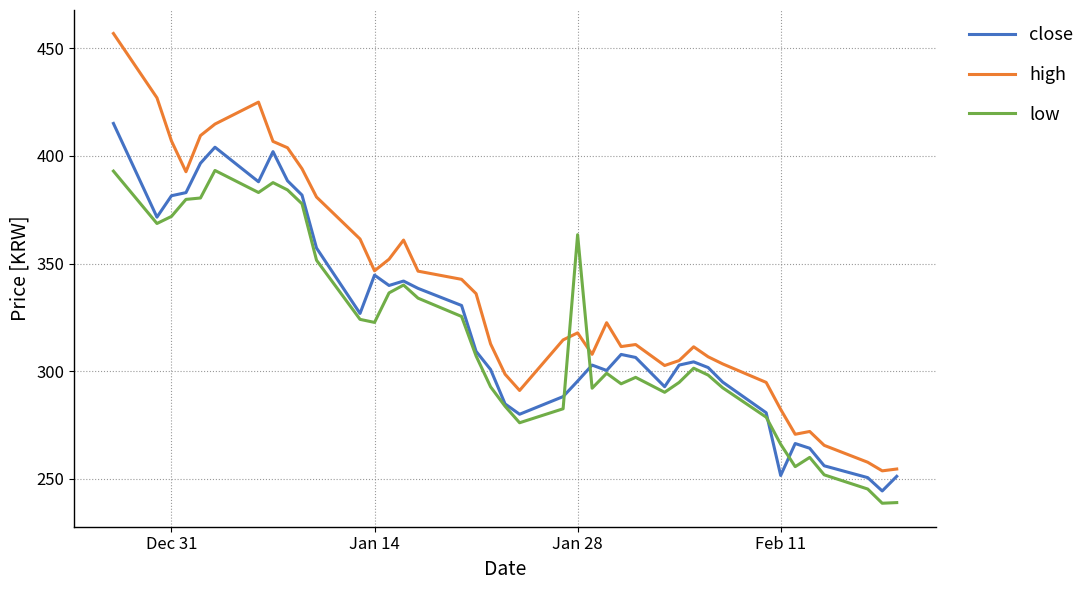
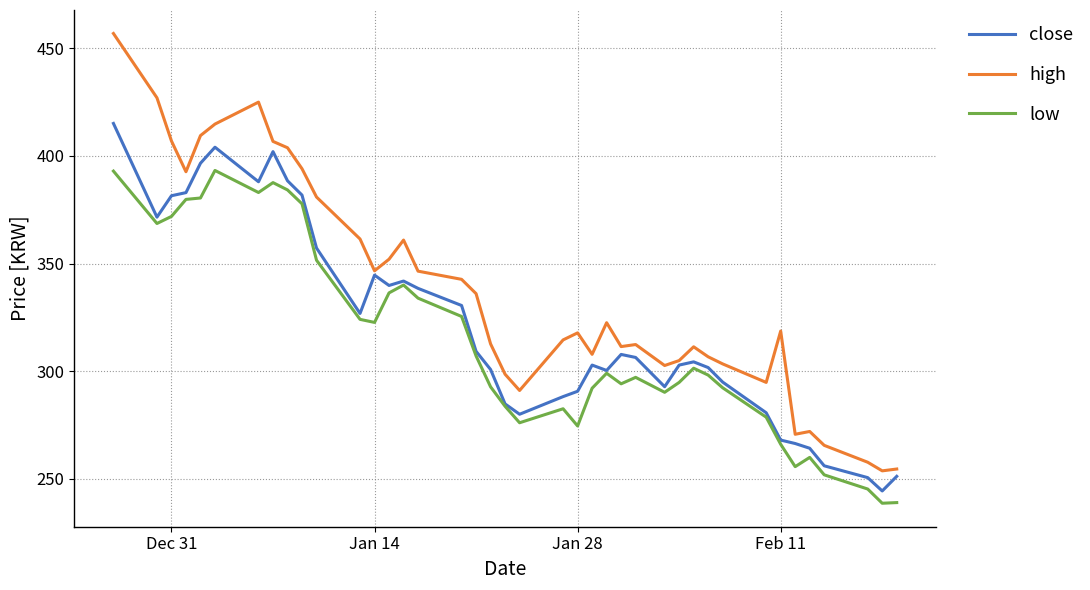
close, Jan 28: 295 -> 291
low, Jan 28: 363 -> 275
close, Feb 11: 252 -> 268
high, Feb 11: 282 -> 319
